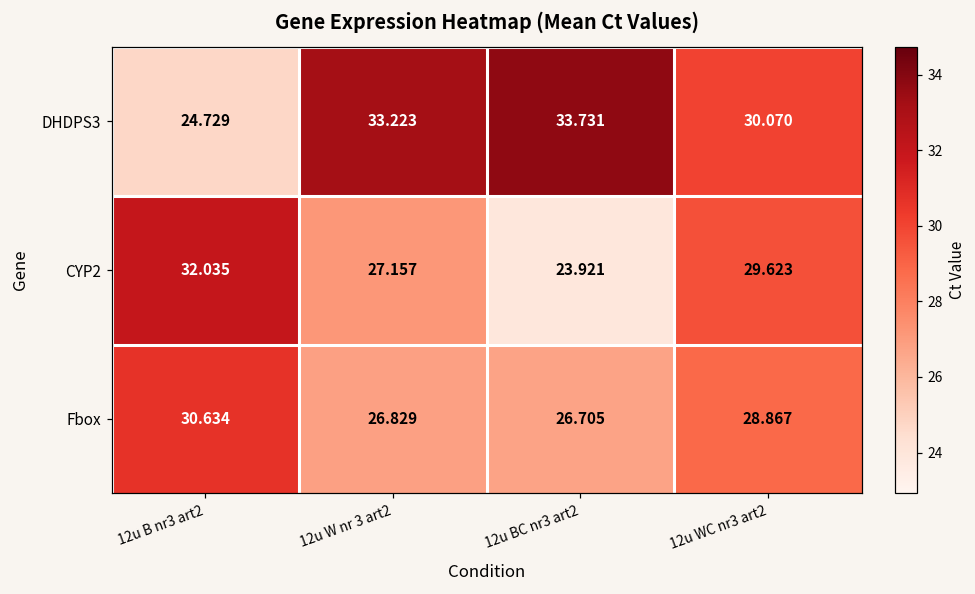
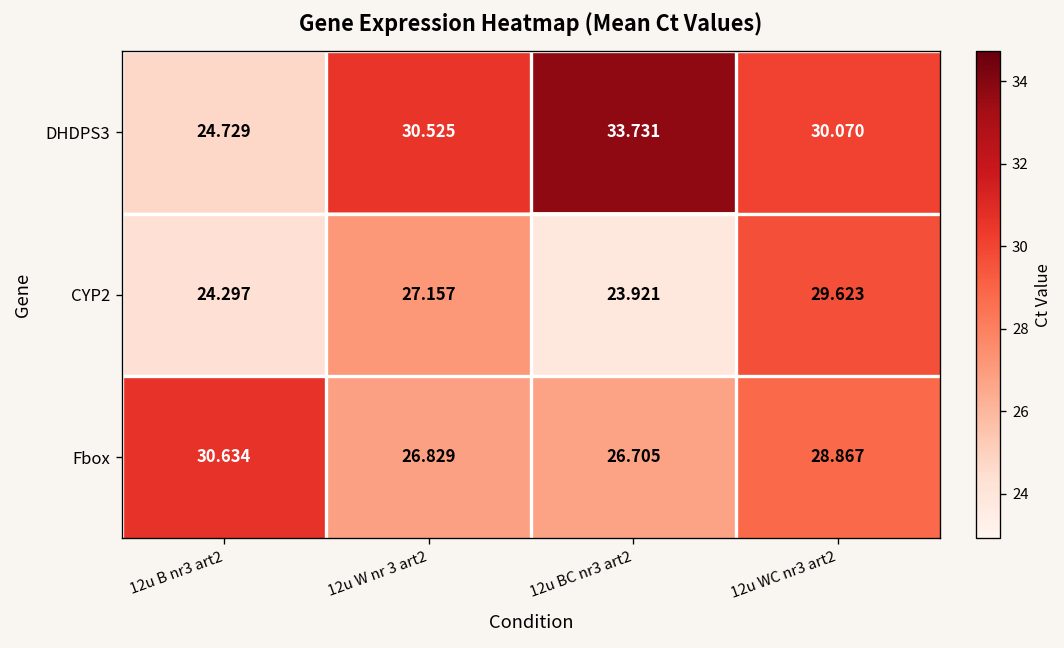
DHDPS3, 12u W nr 3 art2: 33.223 -> 30.525
CYP2, 12u B nr3 art2: 32.035 -> 24.297
